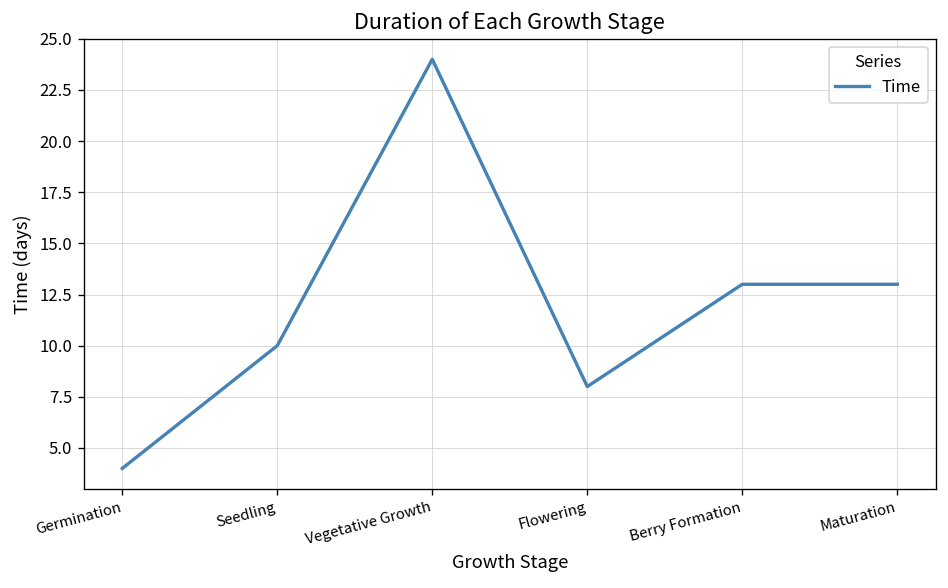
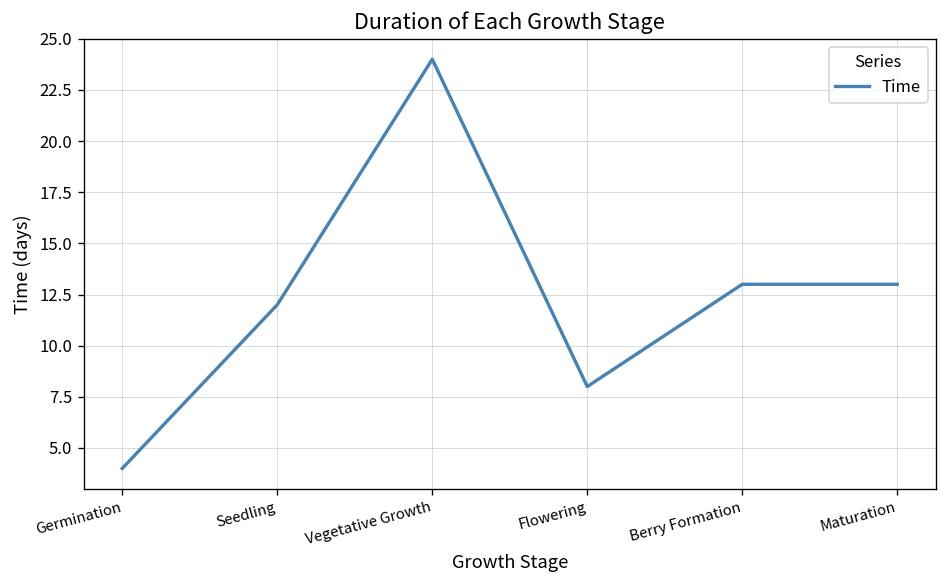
Seedling: 10 -> 12
